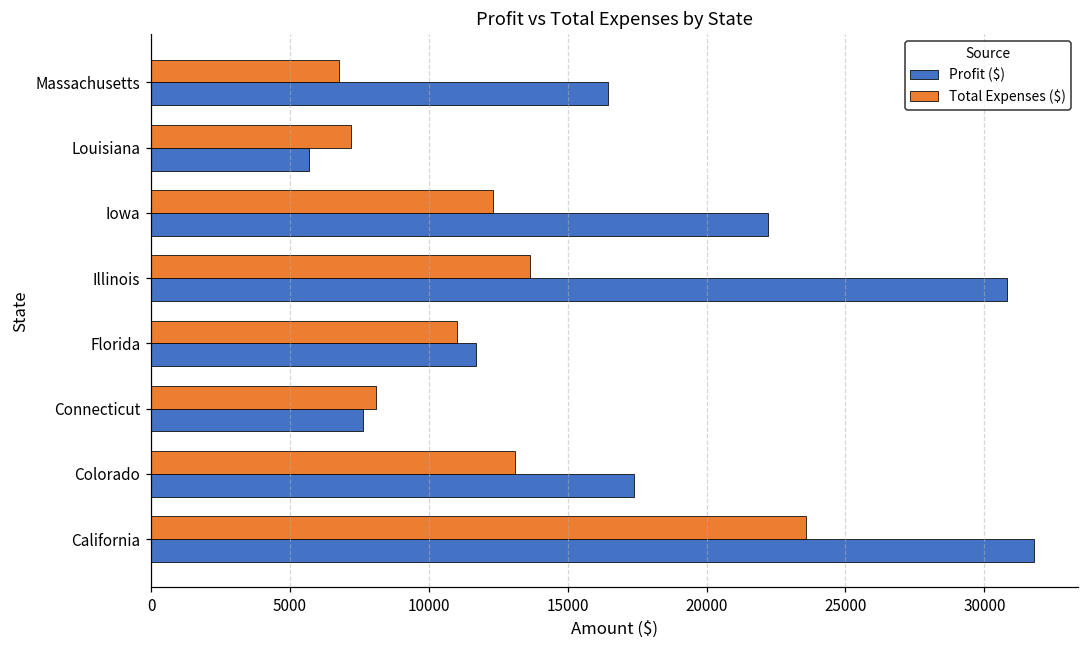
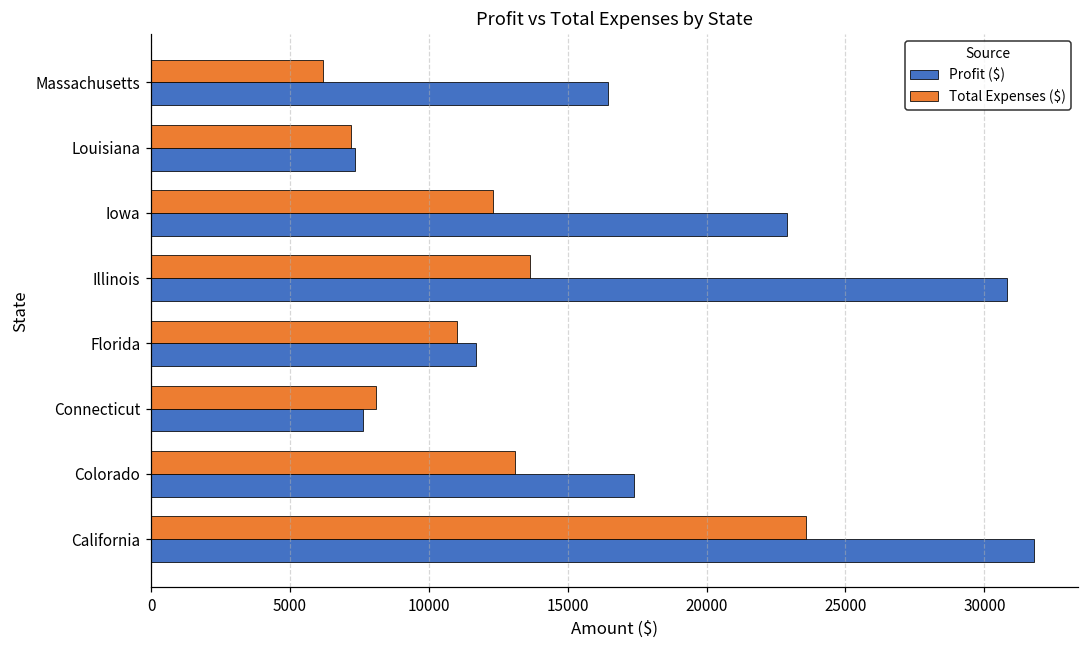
Total Expenses ($), Massachusetts: 6800 -> 6200
Profit ($), Louisiana: 5700 -> 7400
Profit ($), Iowa: 22200 -> 22900
